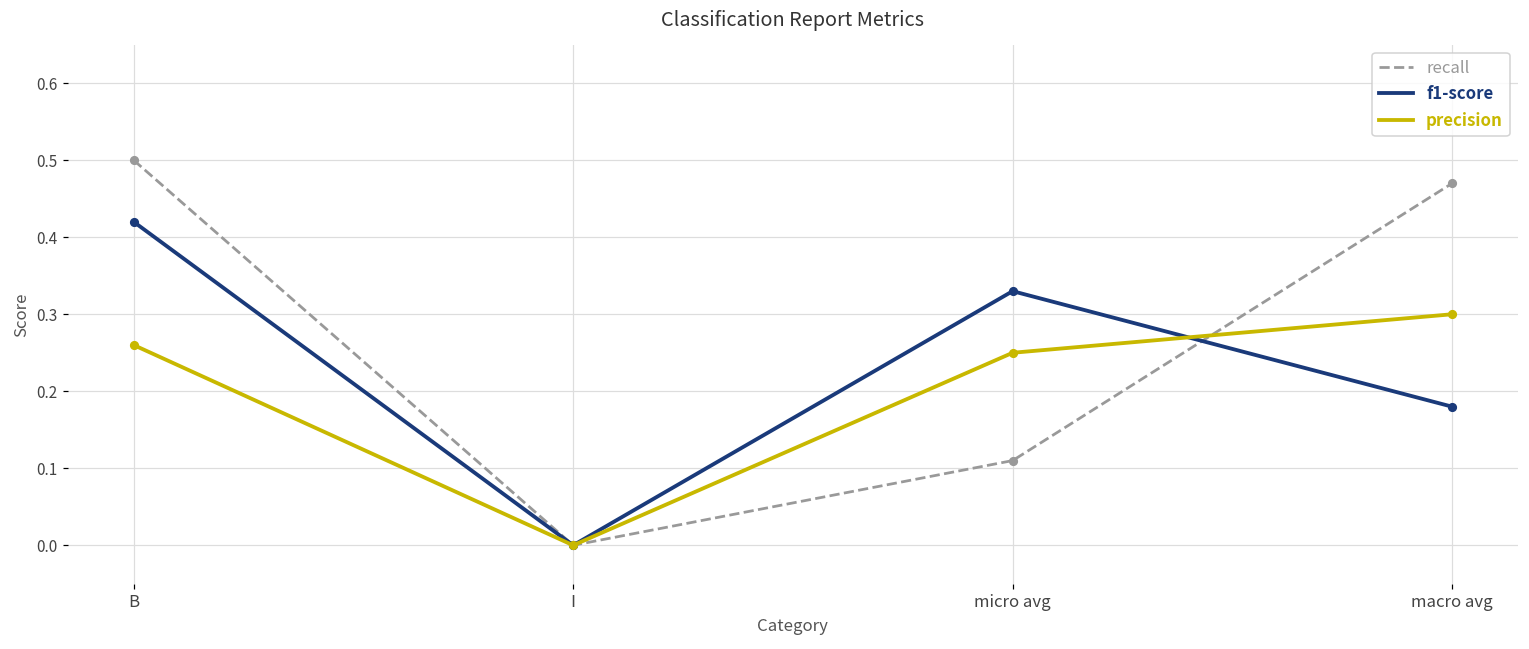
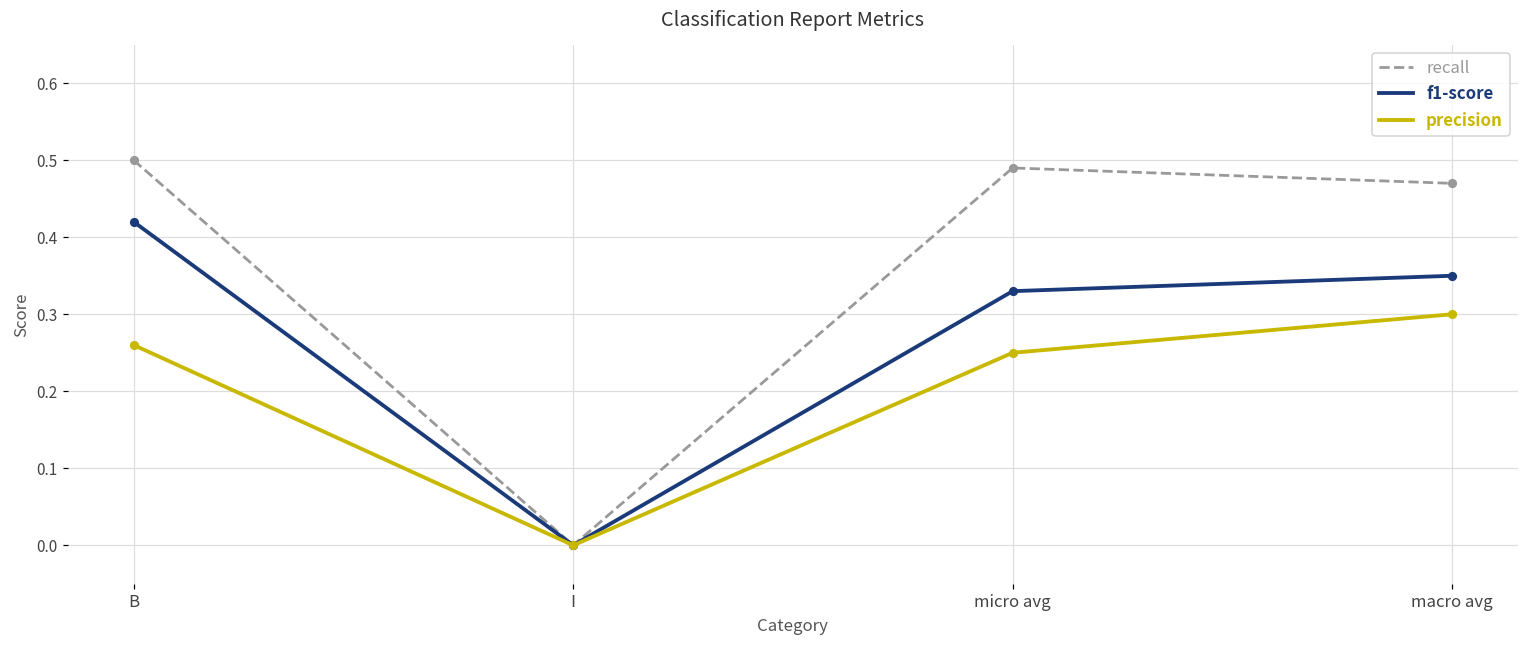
recall, micro avg: 0.11 -> 0.49
f1-score, macro avg: 0.18 -> 0.35
